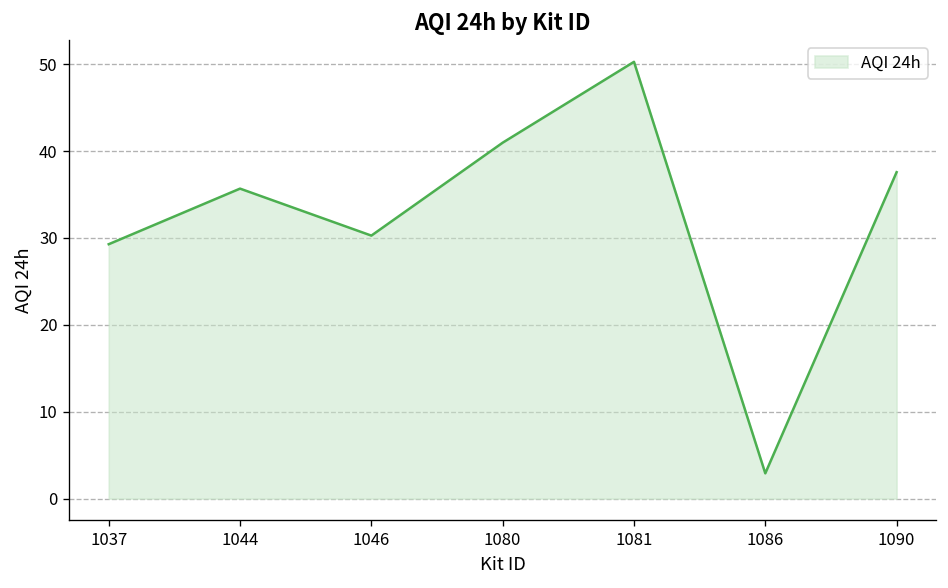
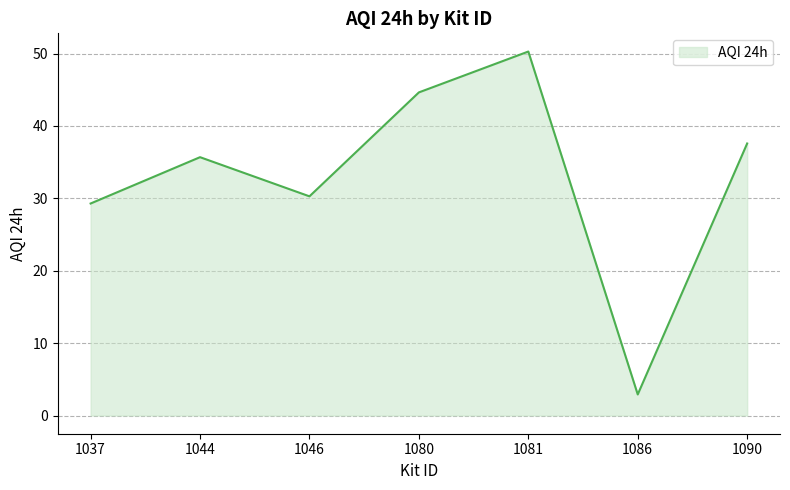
1080: 41 -> 45
